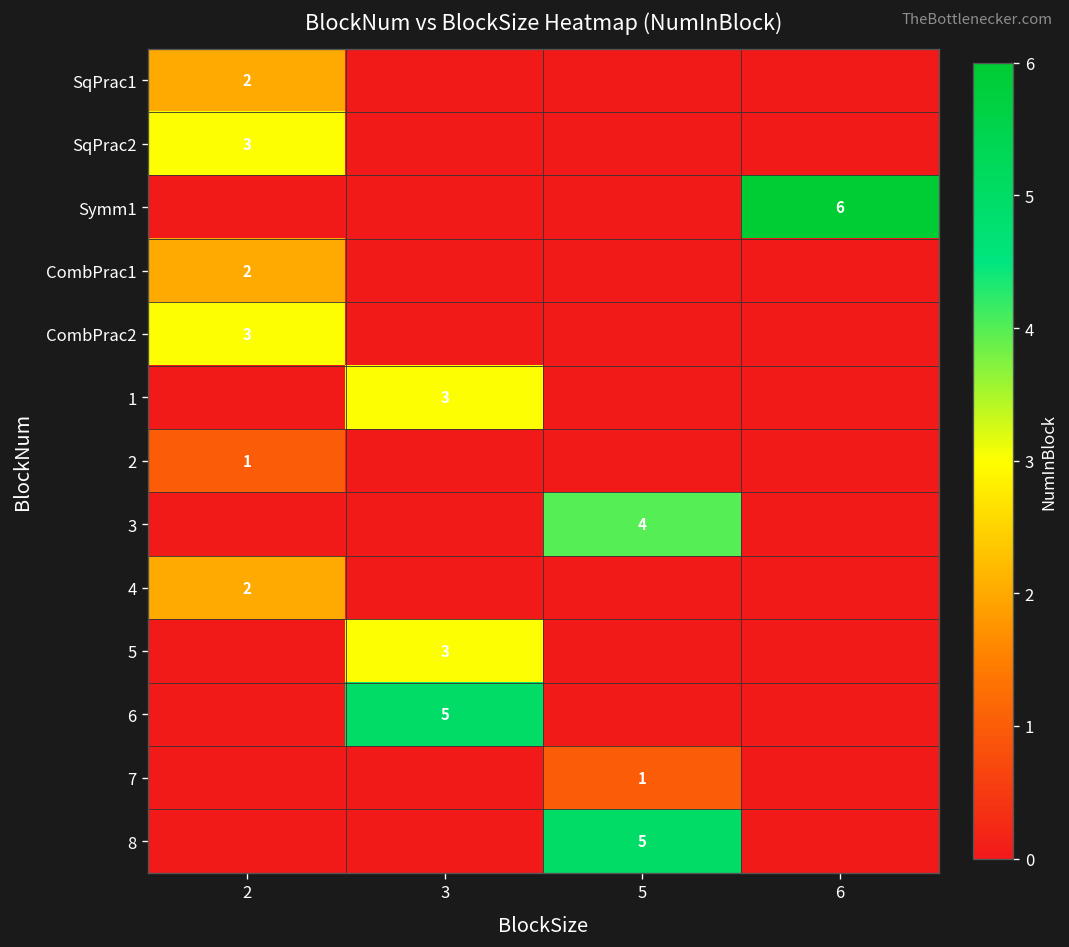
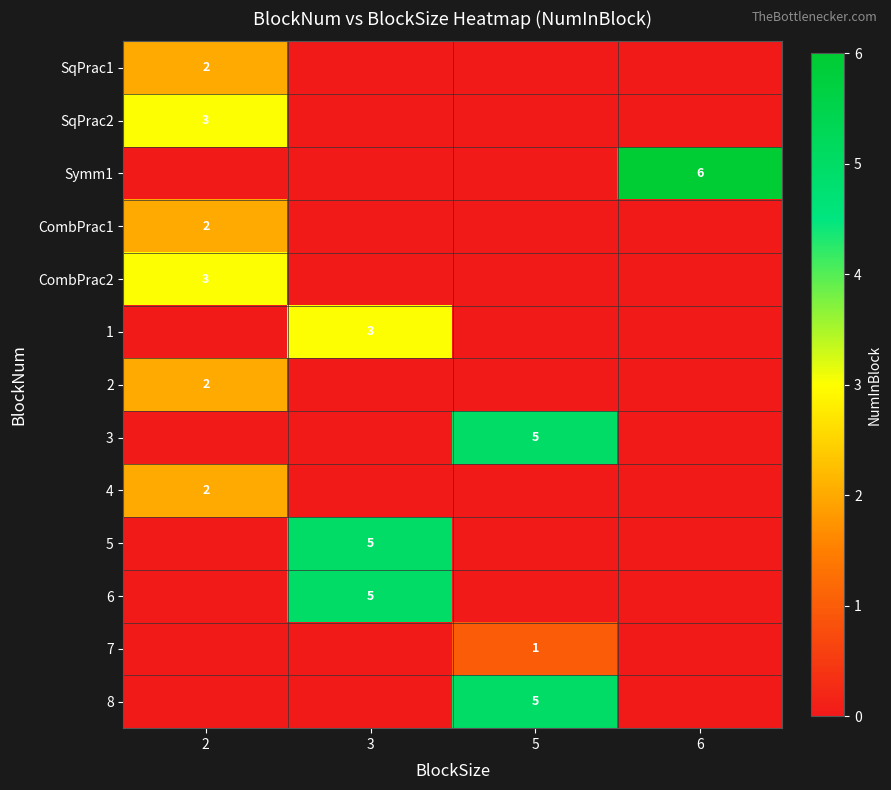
2, 2: 1 -> 2
3, 5: 4 -> 5
5, 3: 3 -> 5
